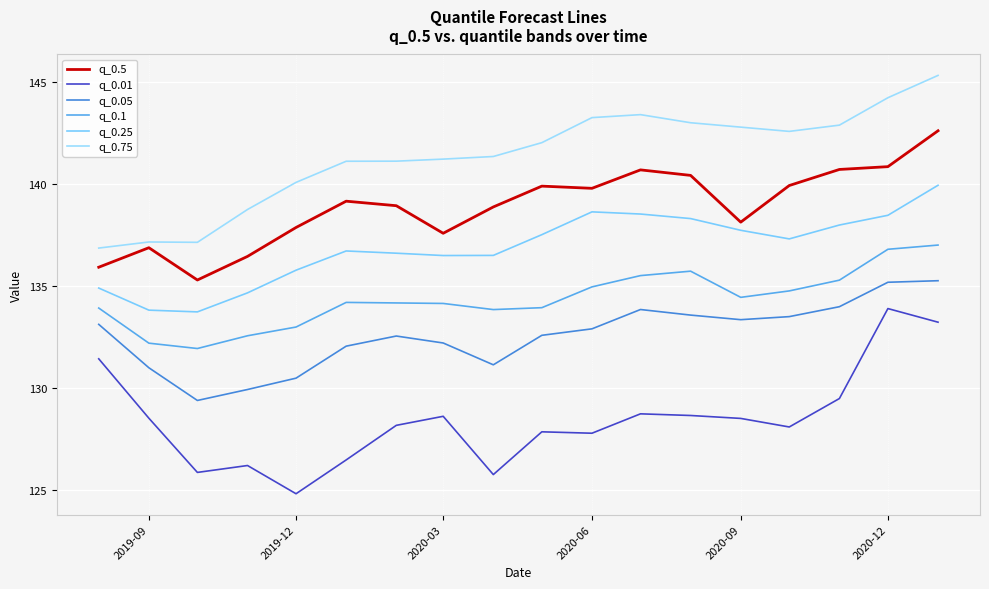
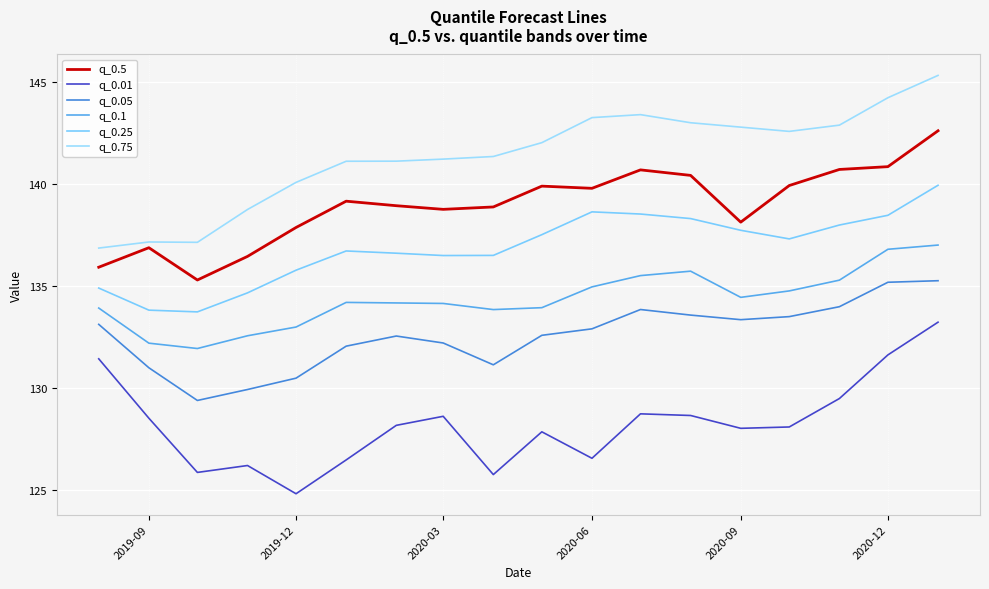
q_0.5, 2020-03: 137.6 -> 138.7
q_0.01, 2020-06: 127.8 -> 126.6
q_0.01, 2020-09: 128.5 -> 128.0
q_0.01, 2020-12: 133.9 -> 131.6
